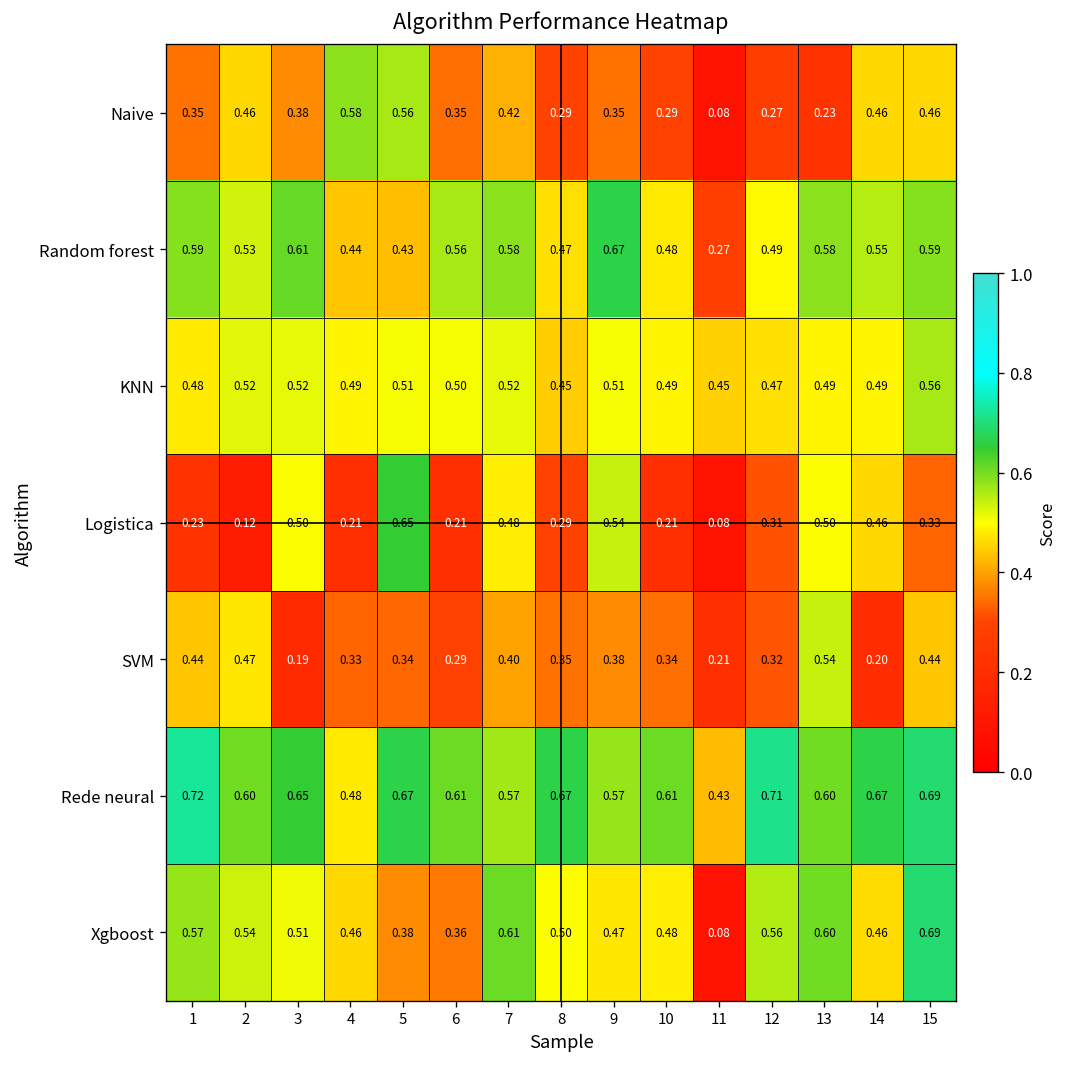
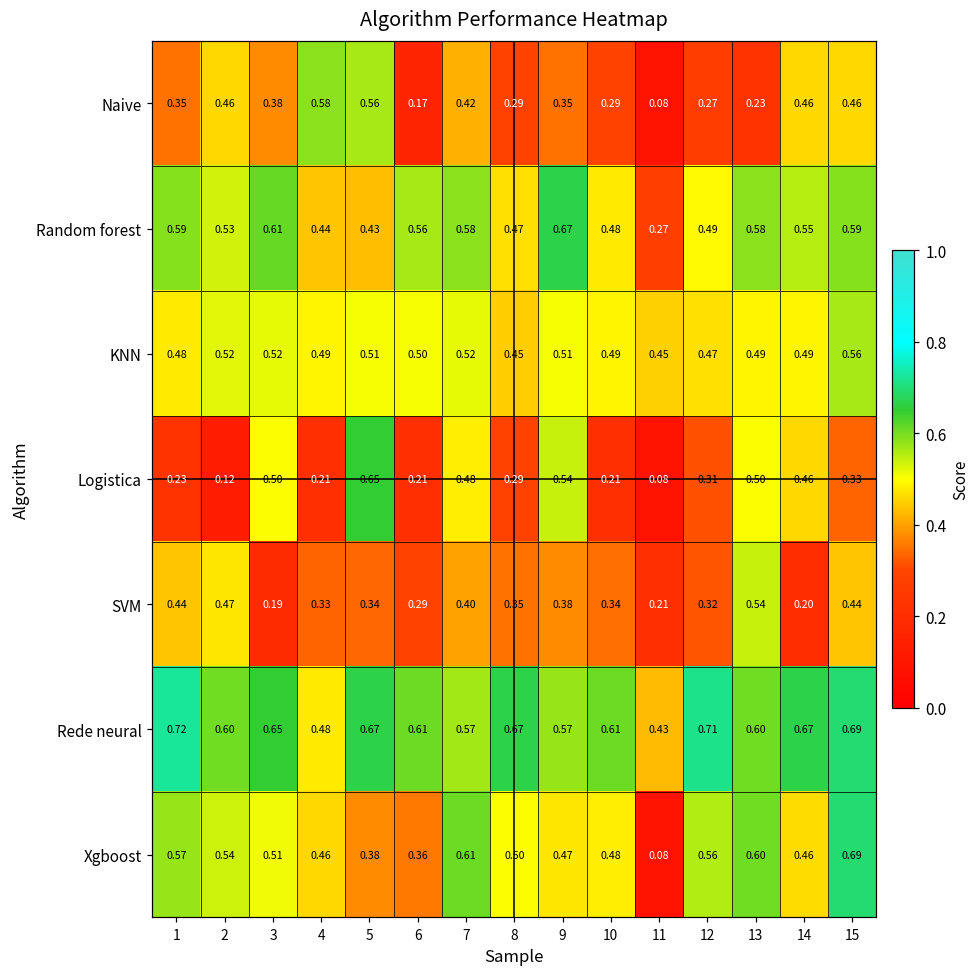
Naive, 6: 0.35 -> 0.17
